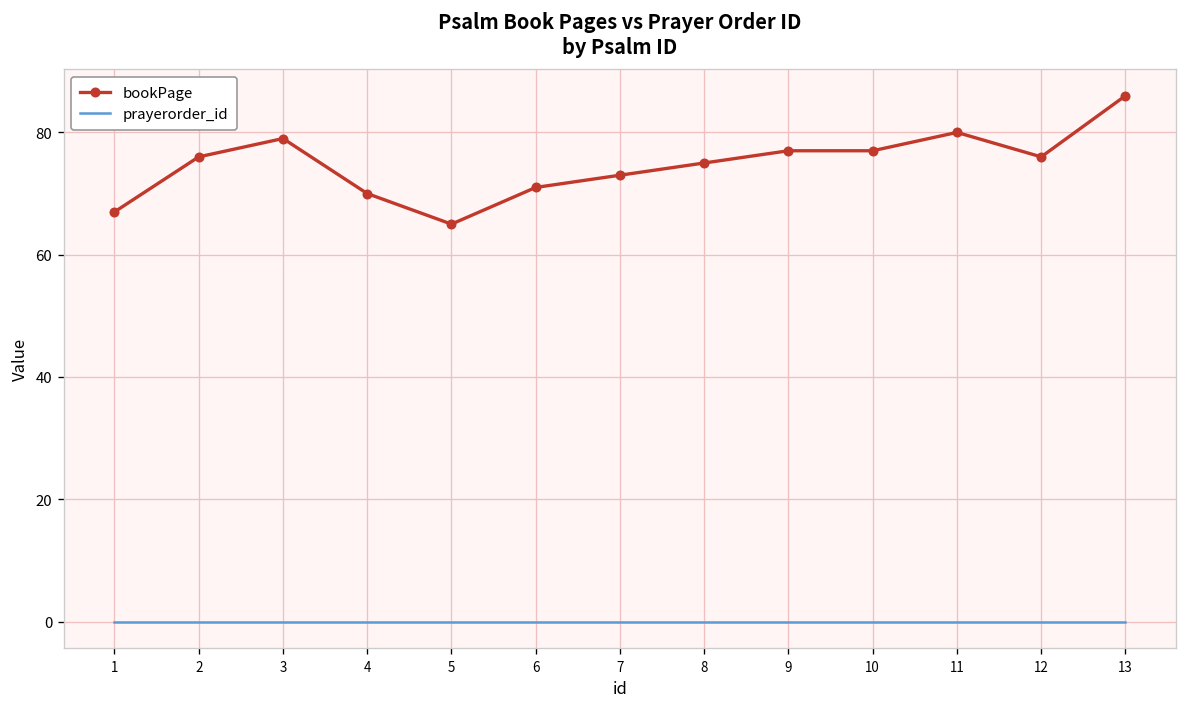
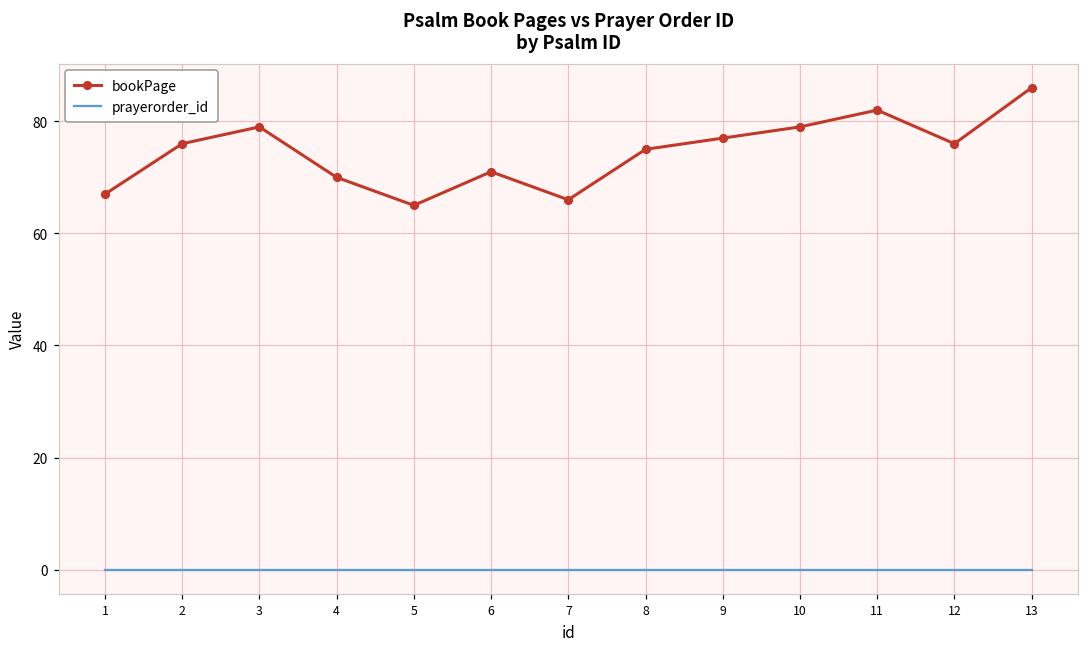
bookPage, 7: 73 -> 66
bookPage, 10: 77 -> 79
bookPage, 11: 80 -> 82
